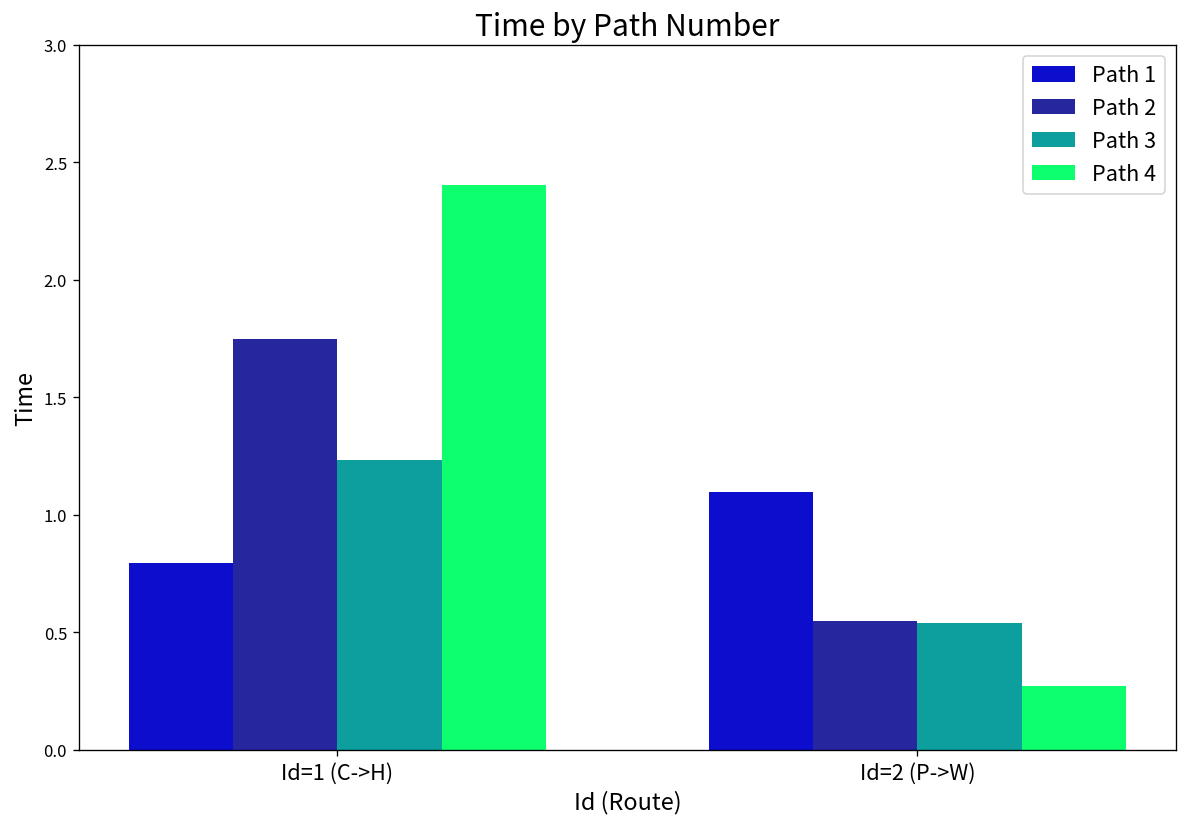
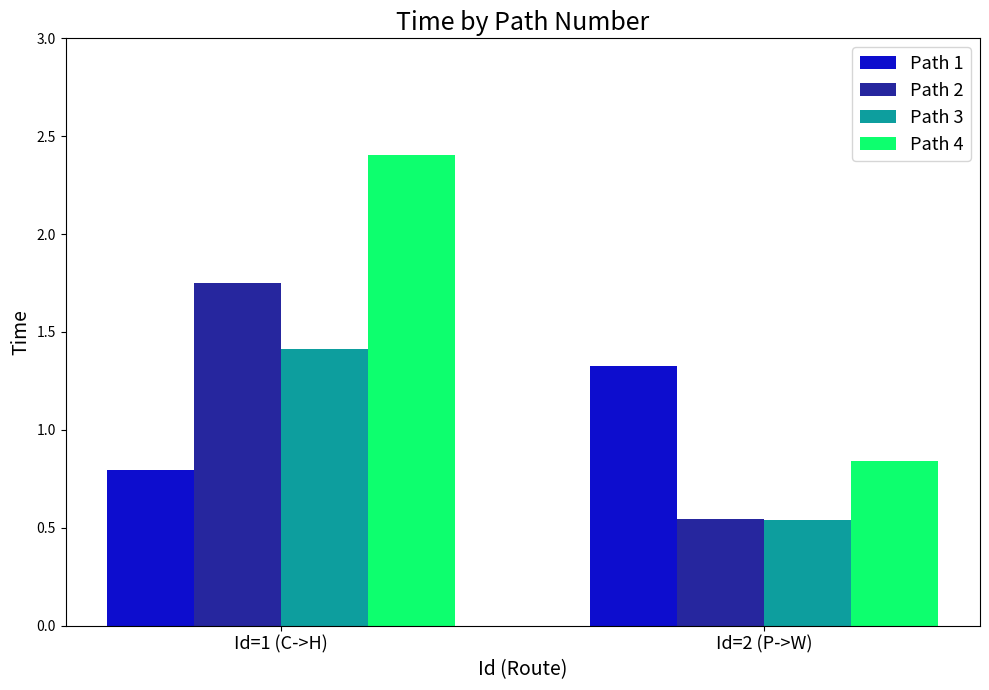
Path 3, Id=1 (C->H): 1.23 -> 1.41
Path 1, Id=2 (P->W): 1.10 -> 1.33
Path 4, Id=2 (P->W): 0.27 -> 0.84
